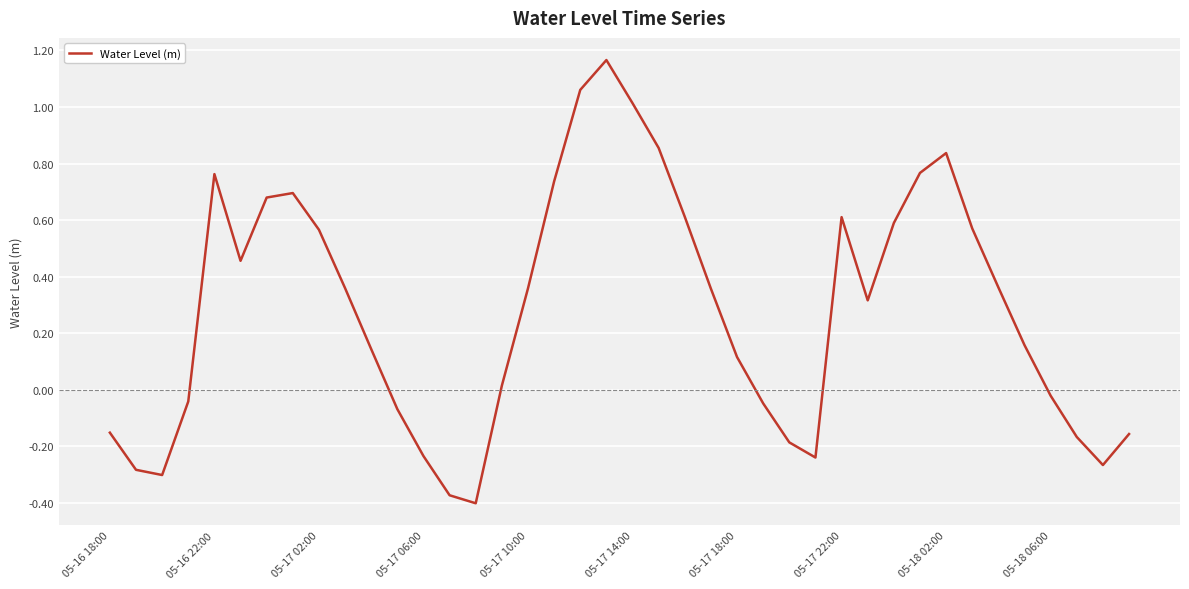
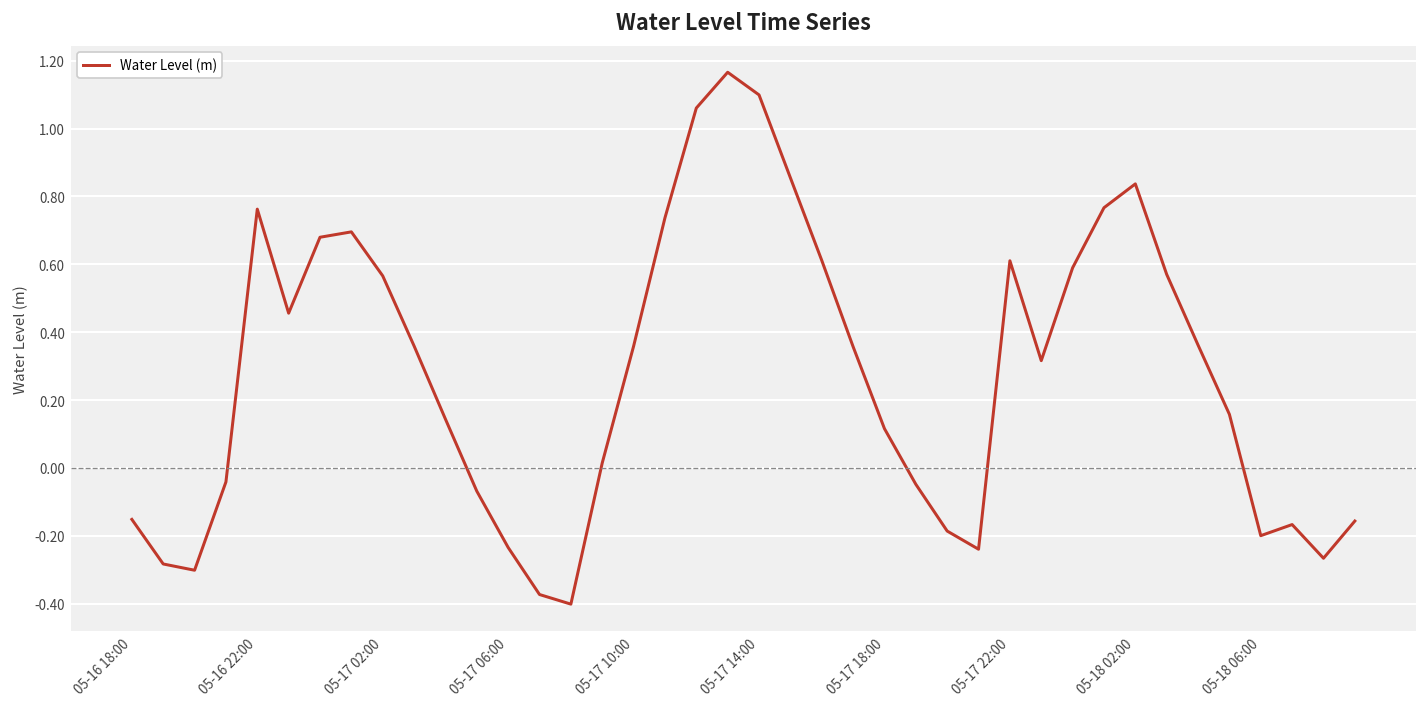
05-17 14:00: 1.01 -> 1.10
05-18 06:00: -0.02 -> -0.20
